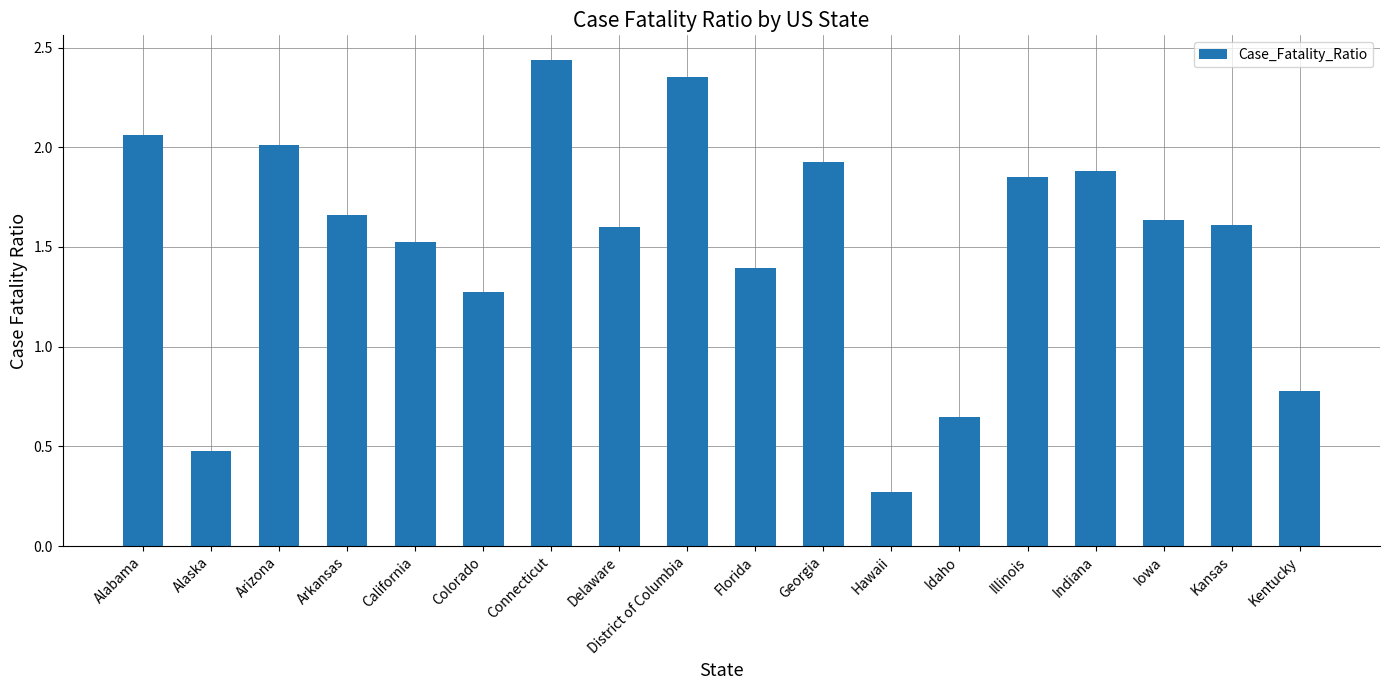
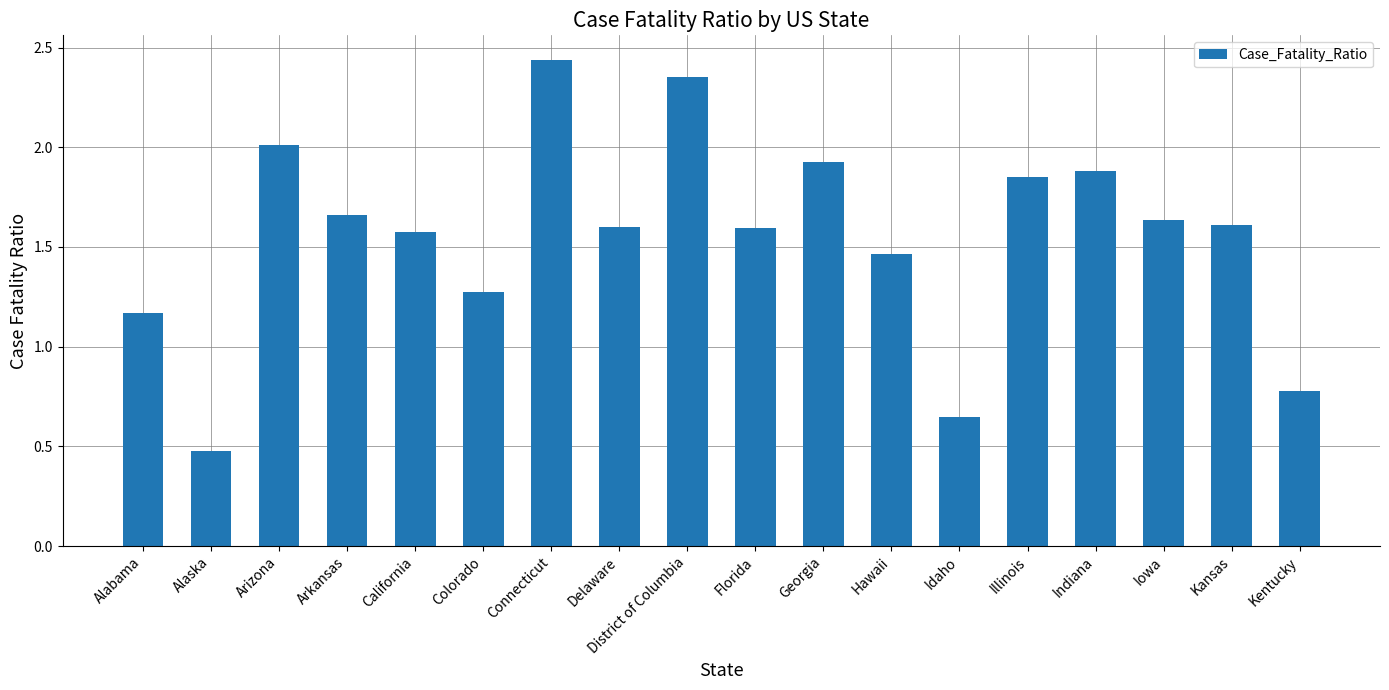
Alabama: 2.06 -> 1.17
California: 1.53 -> 1.58
Florida: 1.40 -> 1.60
Hawaii: 0.27 -> 1.47
